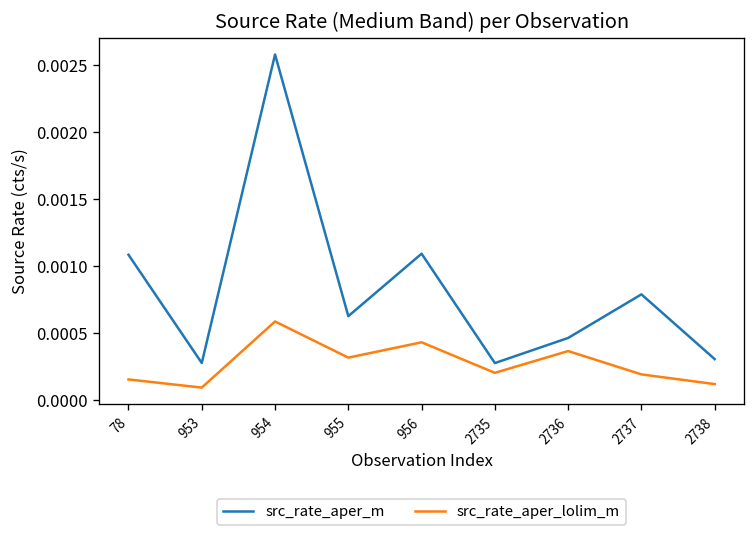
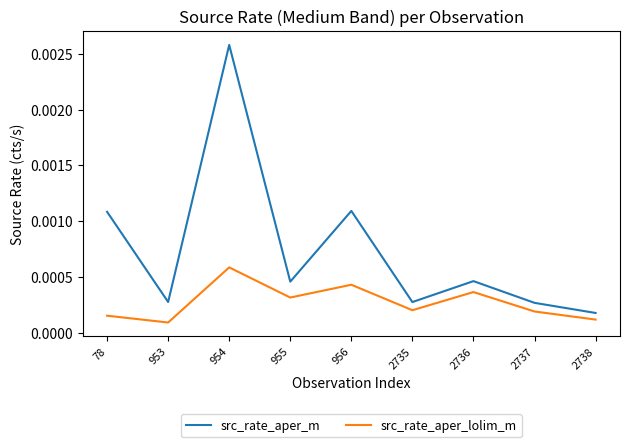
src_rate_aper_m, 955: 0.00063 -> 0.00046
src_rate_aper_m, 2737: 0.00079 -> 0.00027
src_rate_aper_m, 2738: 0.00031 -> 0.00018
